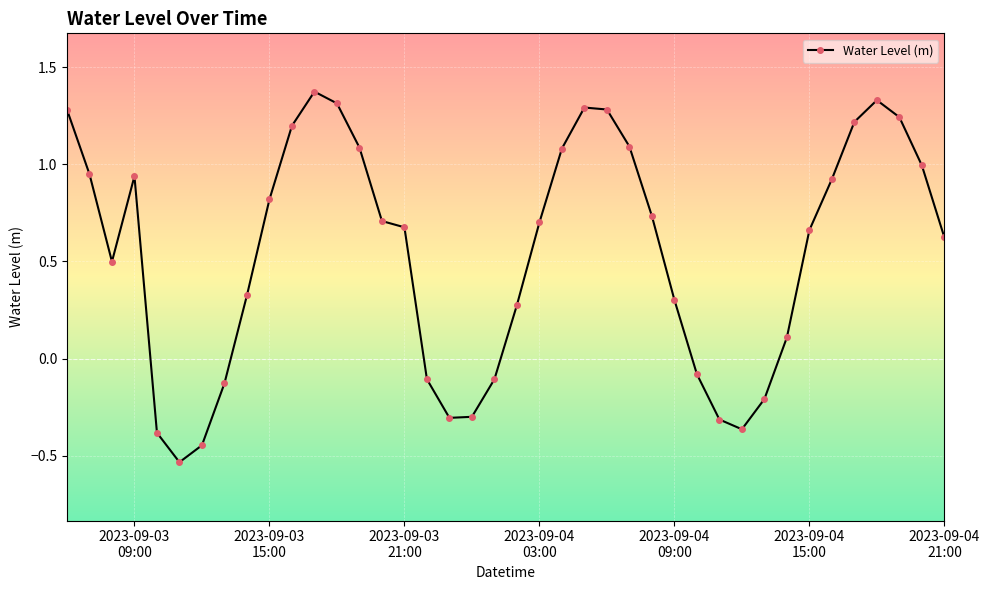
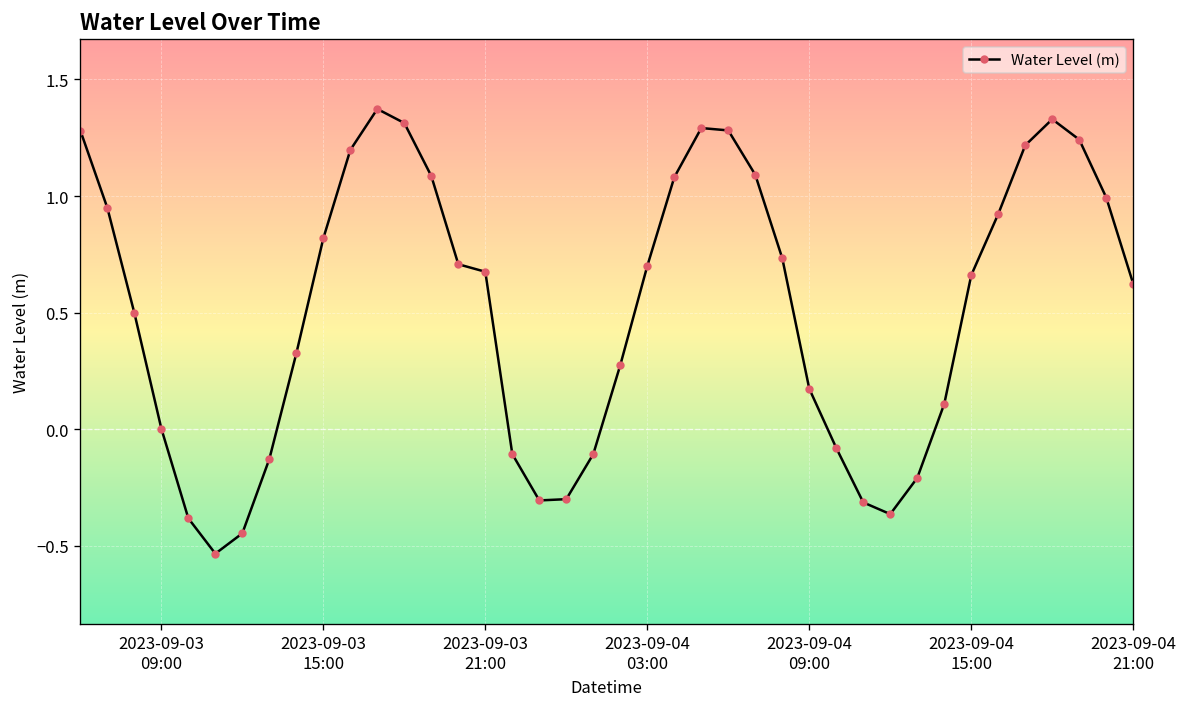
2023-09-03 09:00: 0.94 -> 0.00
2023-09-04 09:00: 0.30 -> 0.17
